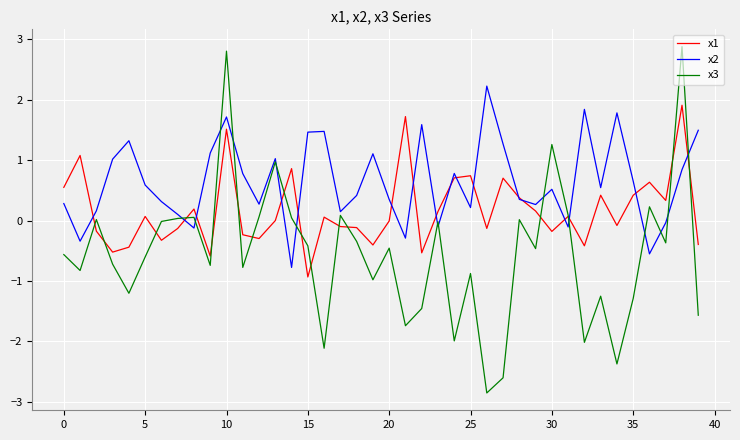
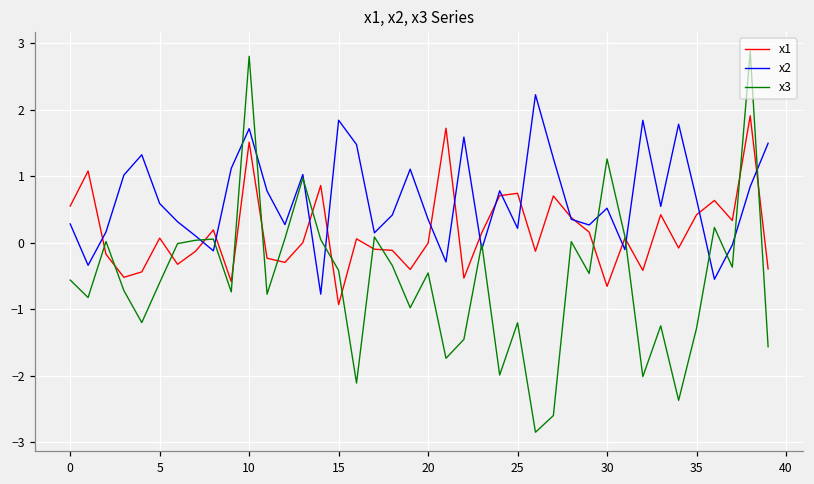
x2, 15: 1.5 -> 1.8
x3, 25: -0.9 -> -1.2
x1, 30: -0.2 -> -0.7
